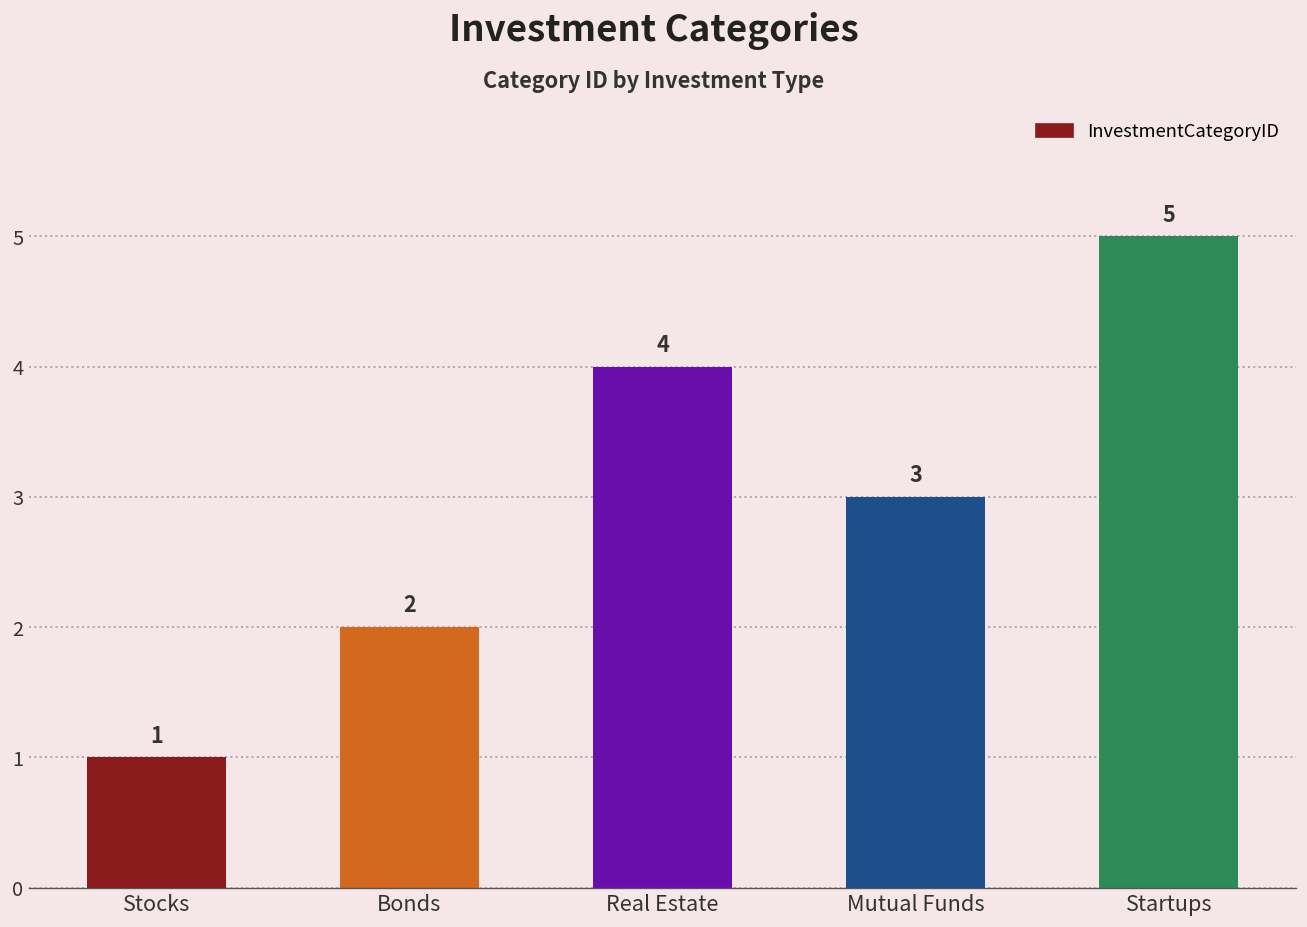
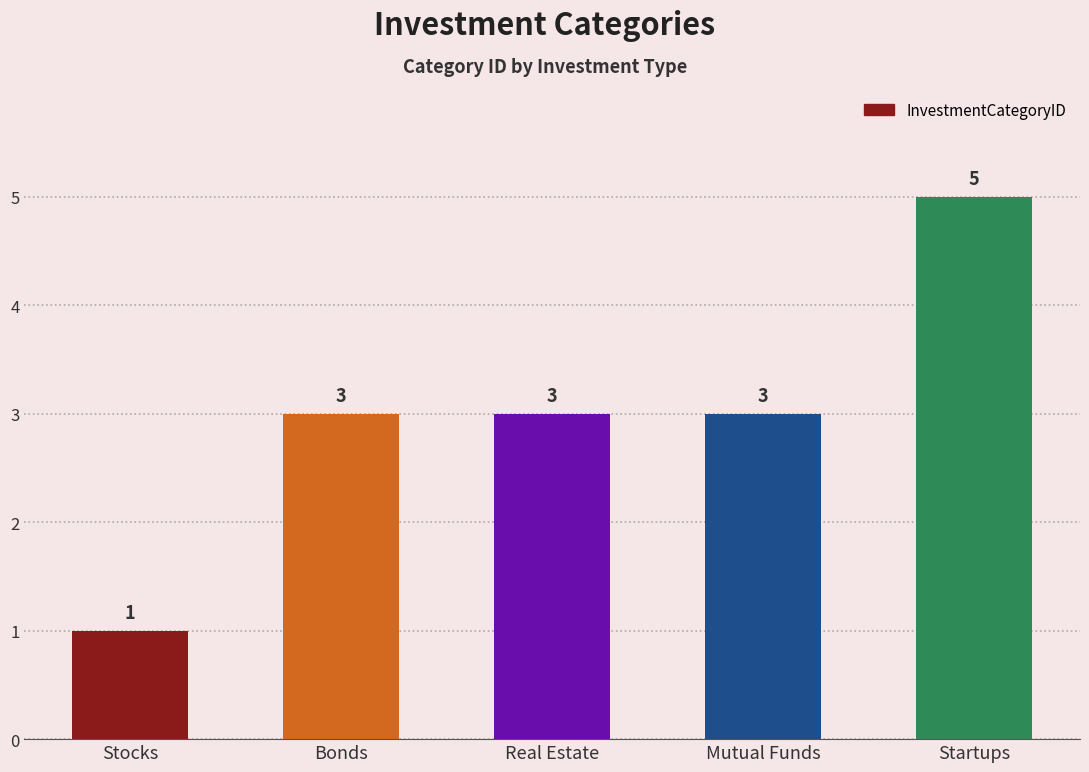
Bonds: 2 -> 3
Real Estate: 4 -> 3
